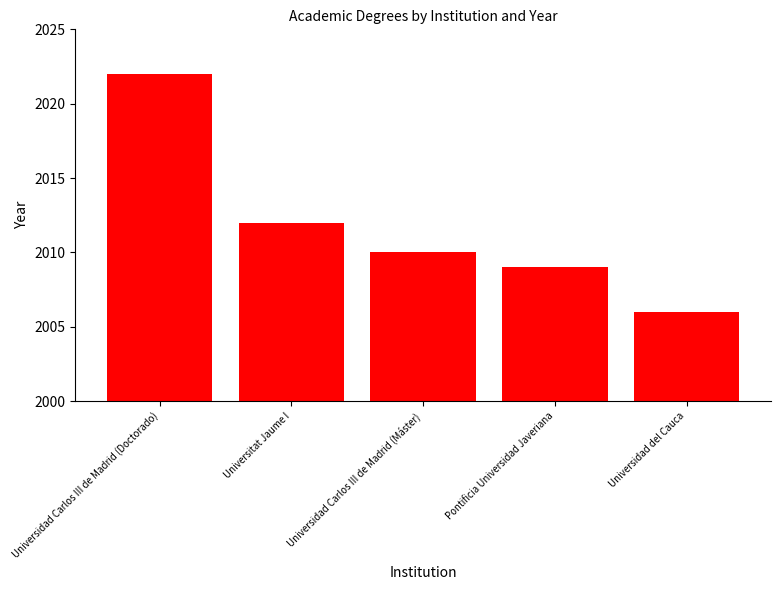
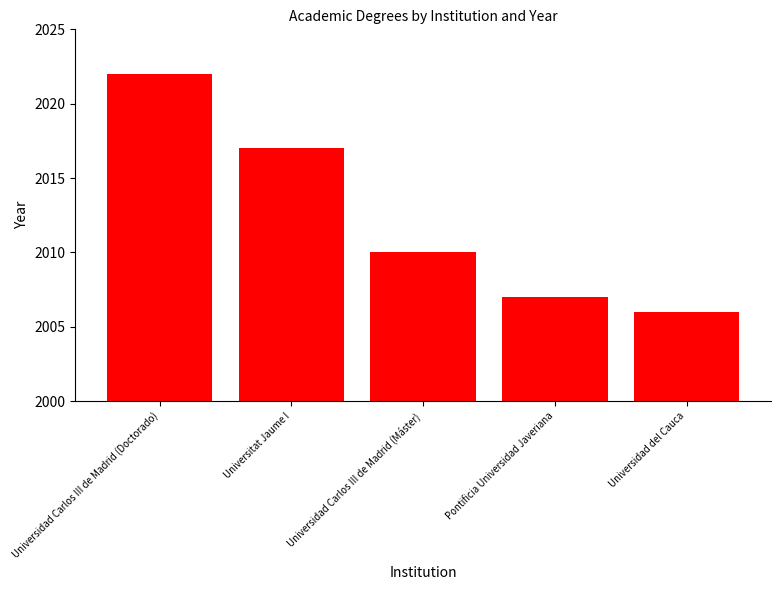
Universitat Jaume I: 2012 -> 2017
Pontificia Universidad Javeriana: 2009 -> 2007
